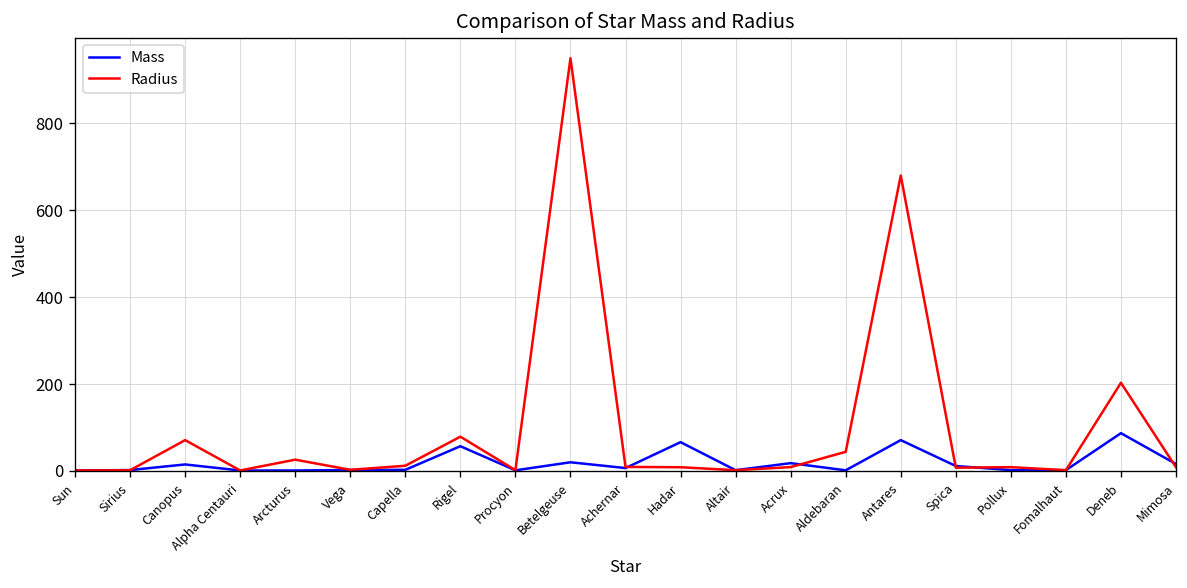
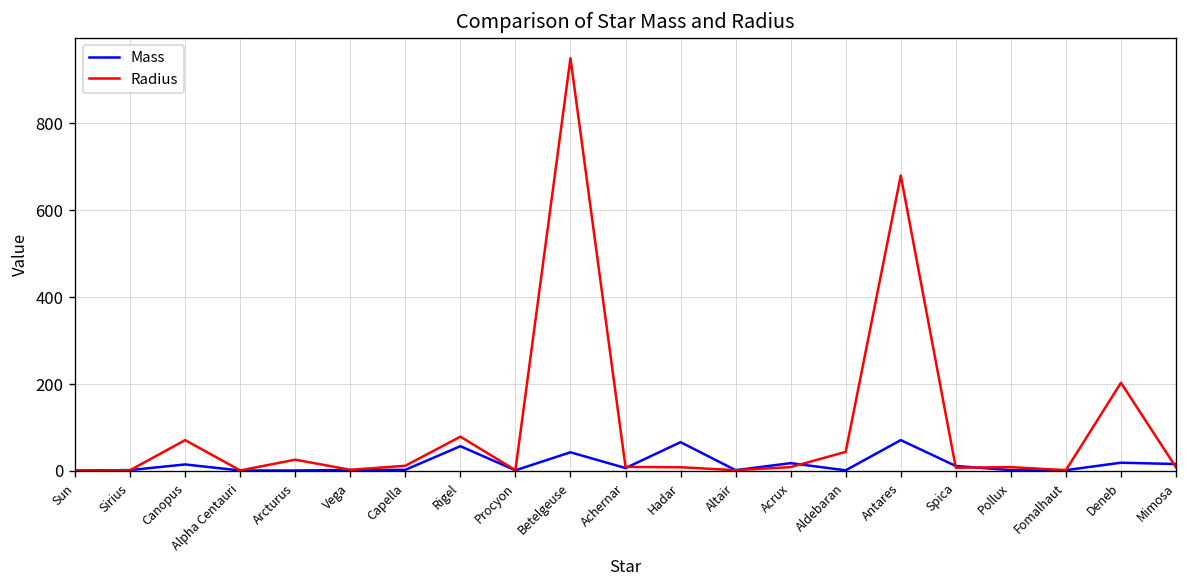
Mass, Betelgeuse: 20 -> 40
Mass, Deneb: 90 -> 20
